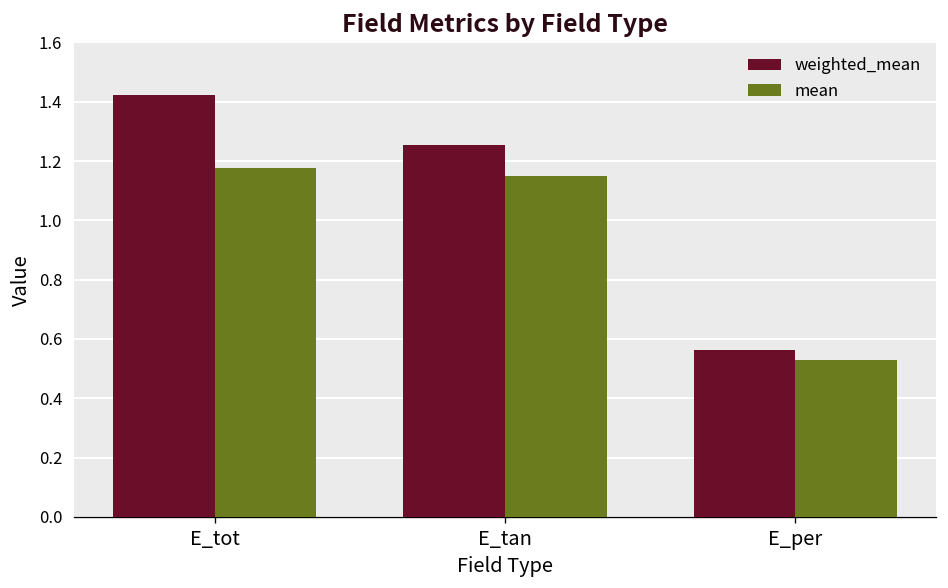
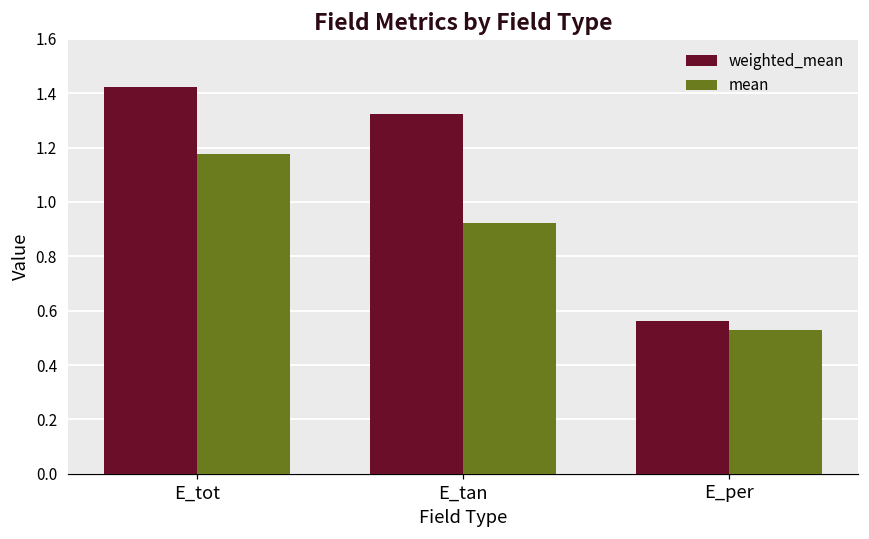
weighted_mean, E_tan: 1.25 -> 1.32
mean, E_tan: 1.15 -> 0.92
